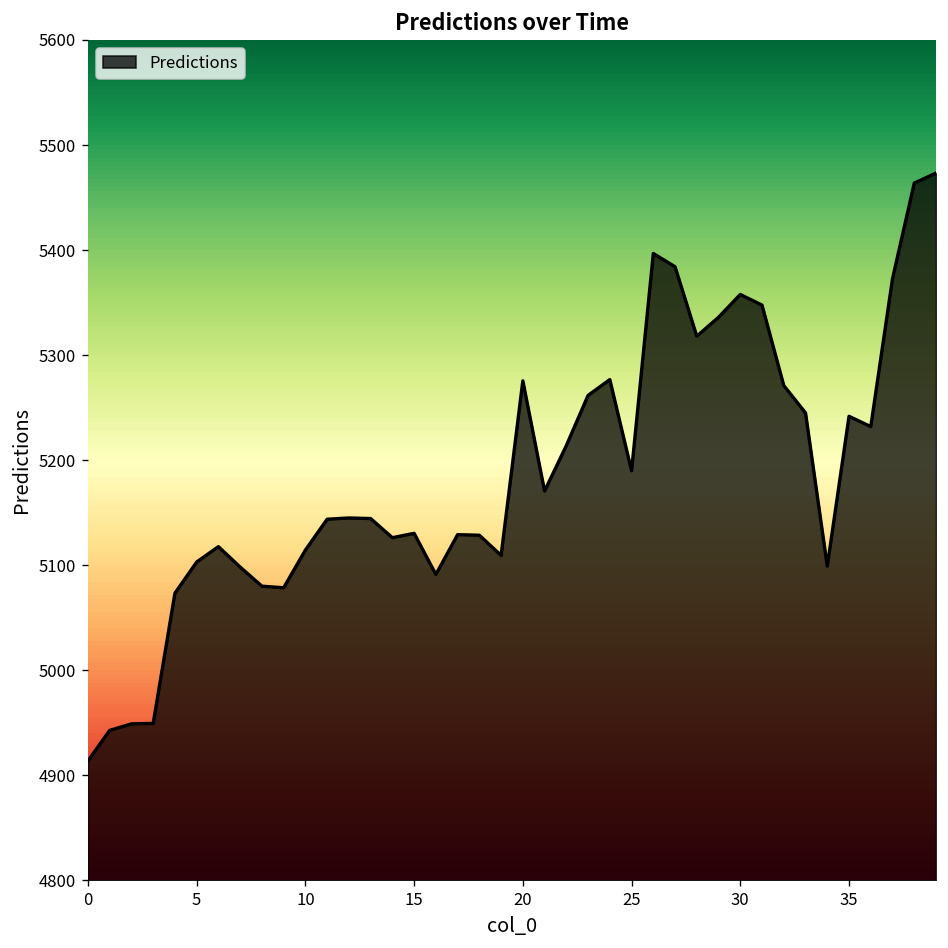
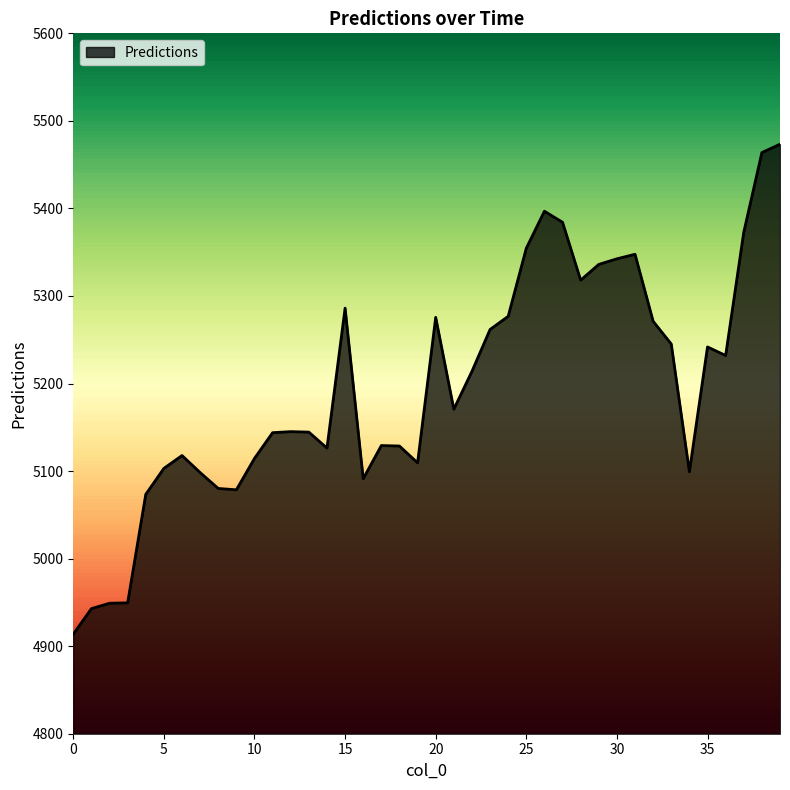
Predictions, 15: 5130 -> 5290
Predictions, 25: 5190 -> 5350
Predictions, 30: 5360 -> 5340
